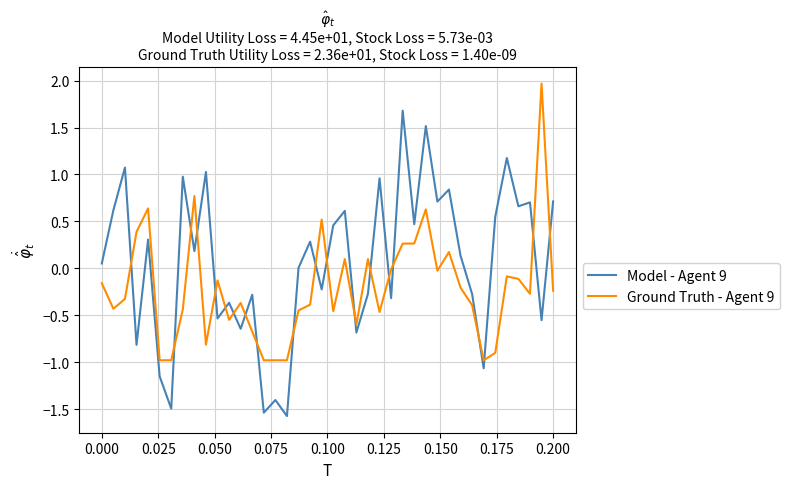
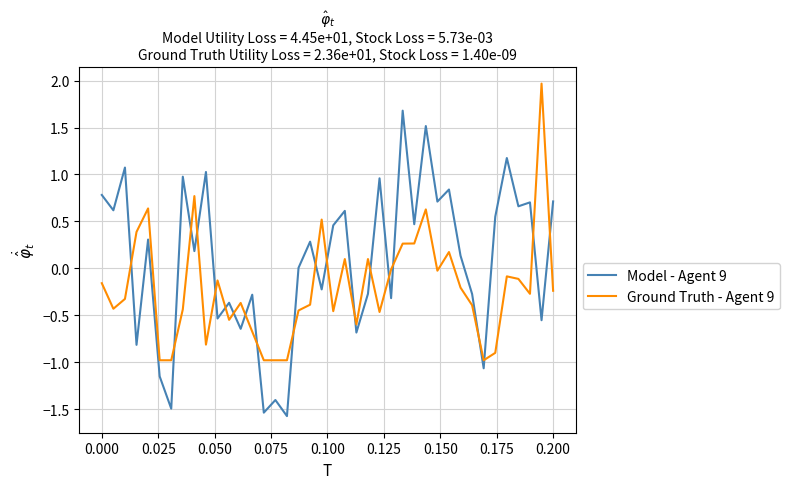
Model - Agent 9, 0.000: 0.1 -> 0.8
